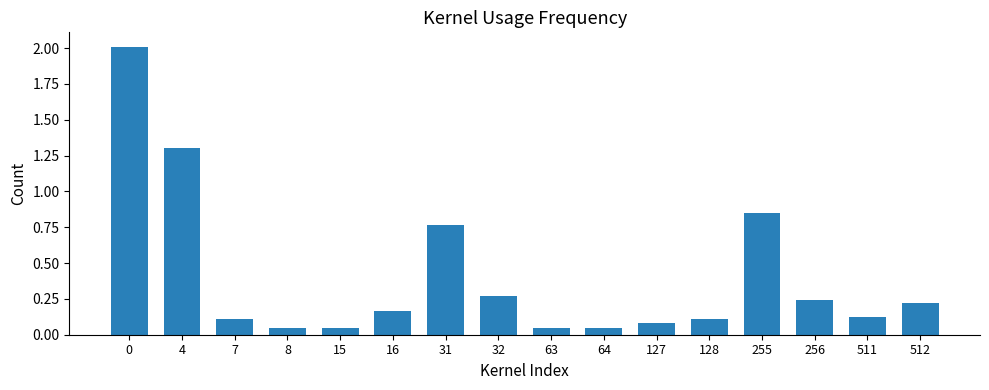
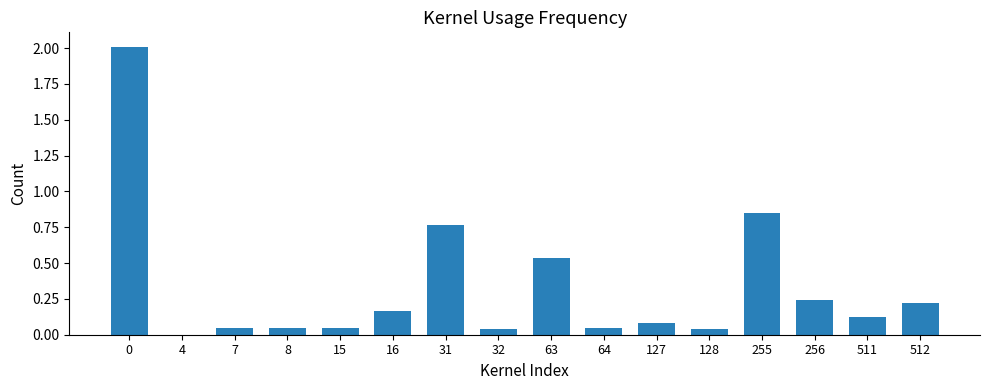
4: 1.3 -> 0.0
7: 0.11 -> 0.05
32: 0.27 -> 0.04
63: 0.05 -> 0.53
128: 0.11 -> 0.04
